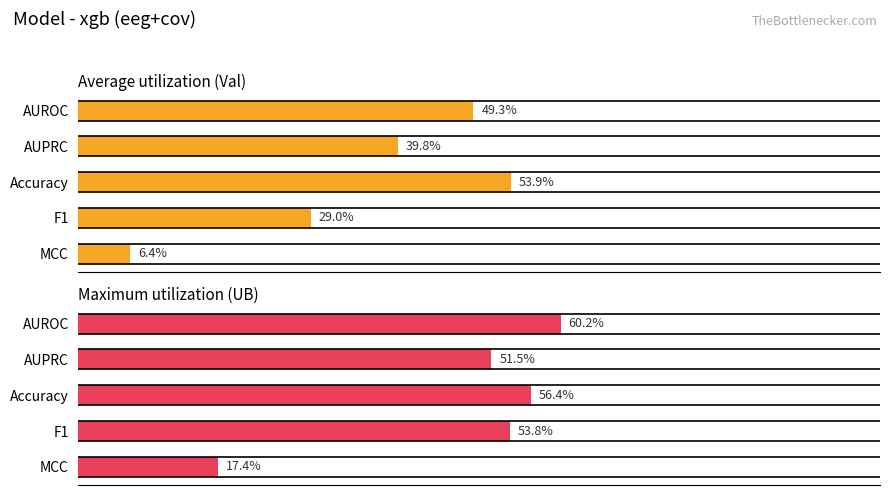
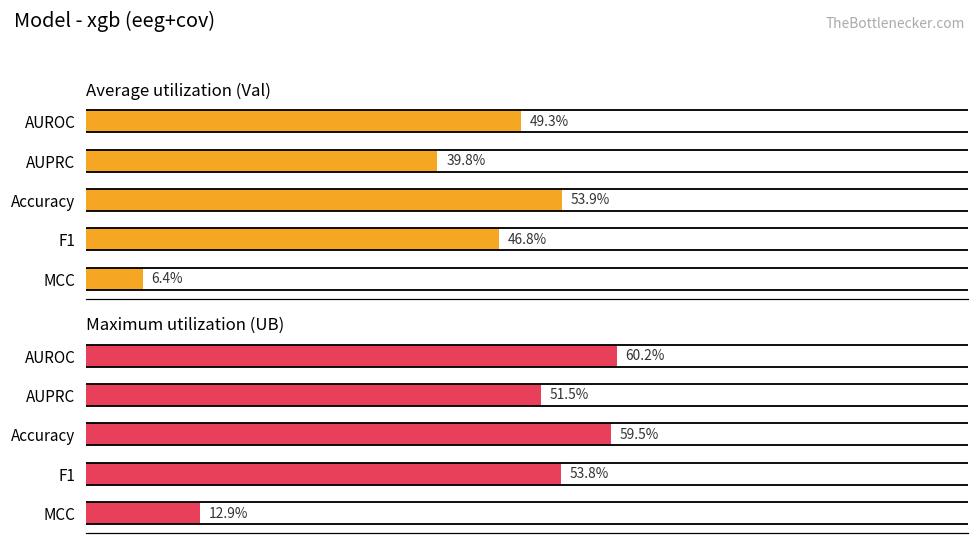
Average utilization (Val), F1: 29.0% -> 46.8%
Maximum utilization (UB), Accuracy: 56.4% -> 59.5%
Maximum utilization (UB), MCC: 17.4% -> 12.9%
